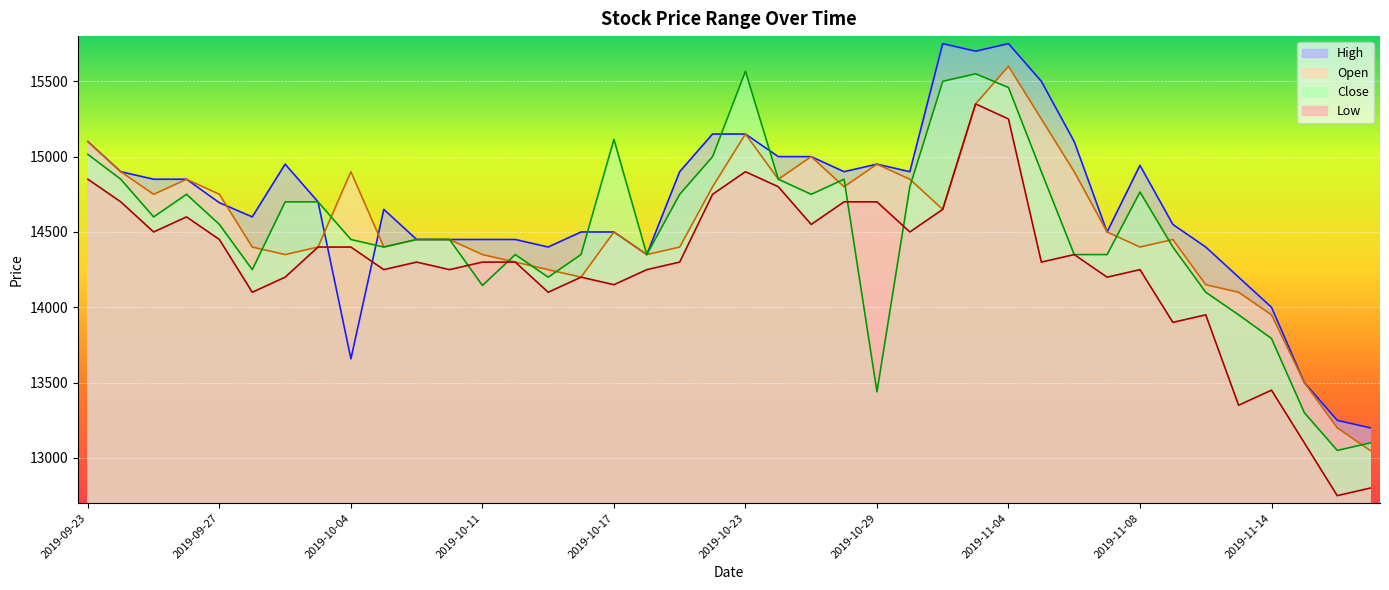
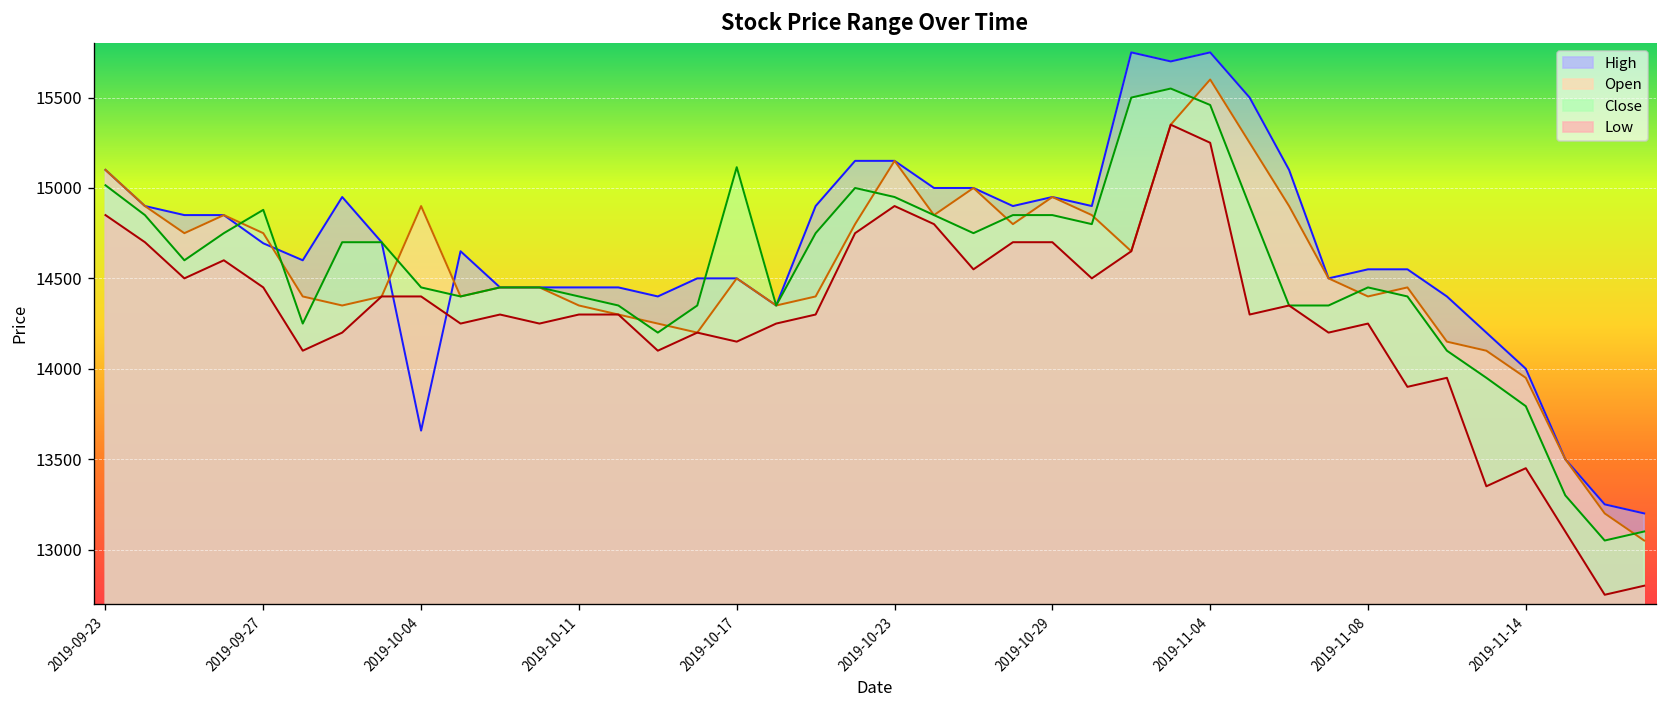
Close, 2019-09-27: 14550 -> 14880
Close, 2019-10-11: 14150 -> 14400
Close, 2019-10-23: 15570 -> 14950
Close, 2019-10-29: 13440 -> 14850
High, 2019-11-08: 14940 -> 14550
Close, 2019-11-08: 14770 -> 14450
